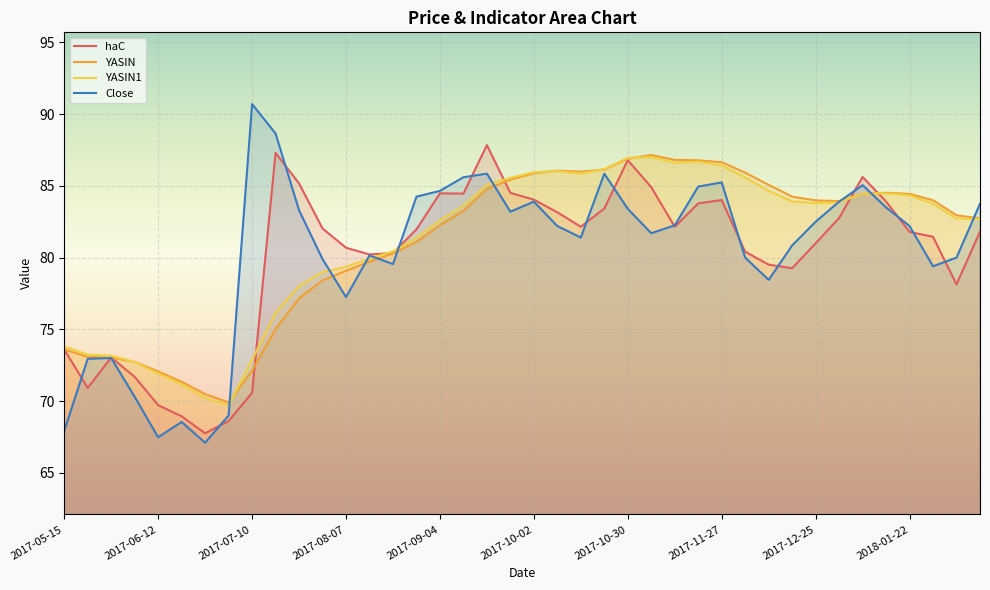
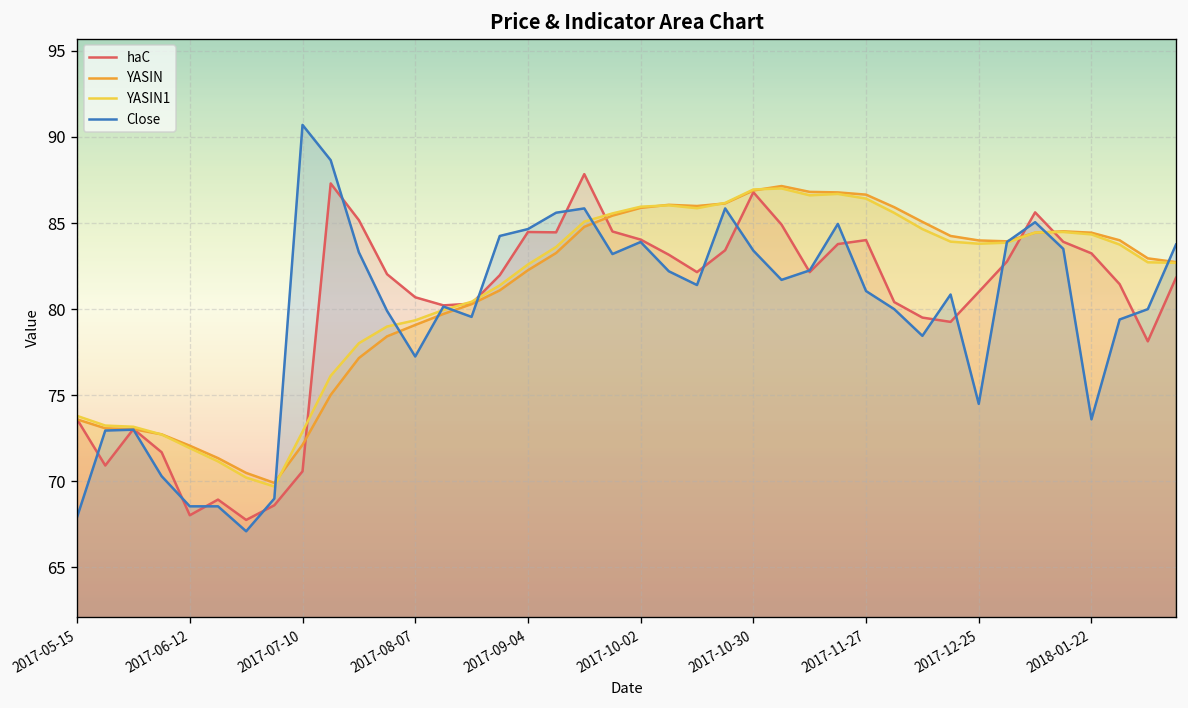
haC, 2017-06-12: 69.7 -> 68.0
Close, 2017-06-12: 67.5 -> 68.6
Close, 2017-11-27: 85.2 -> 81.1
Close, 2017-12-25: 82.5 -> 74.5
haC, 2018-01-22: 81.8 -> 83.2
Close, 2018-01-22: 82.2 -> 73.6
